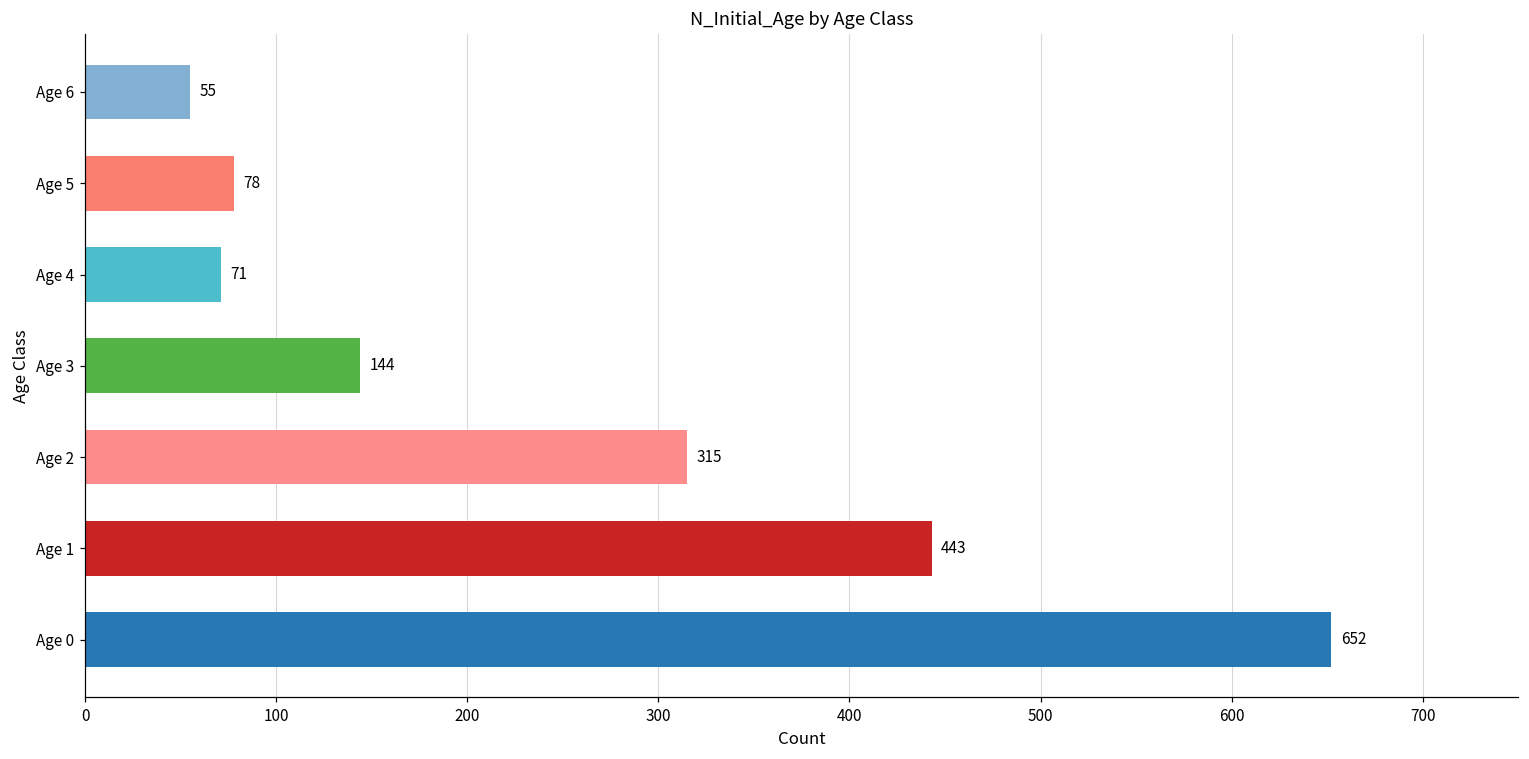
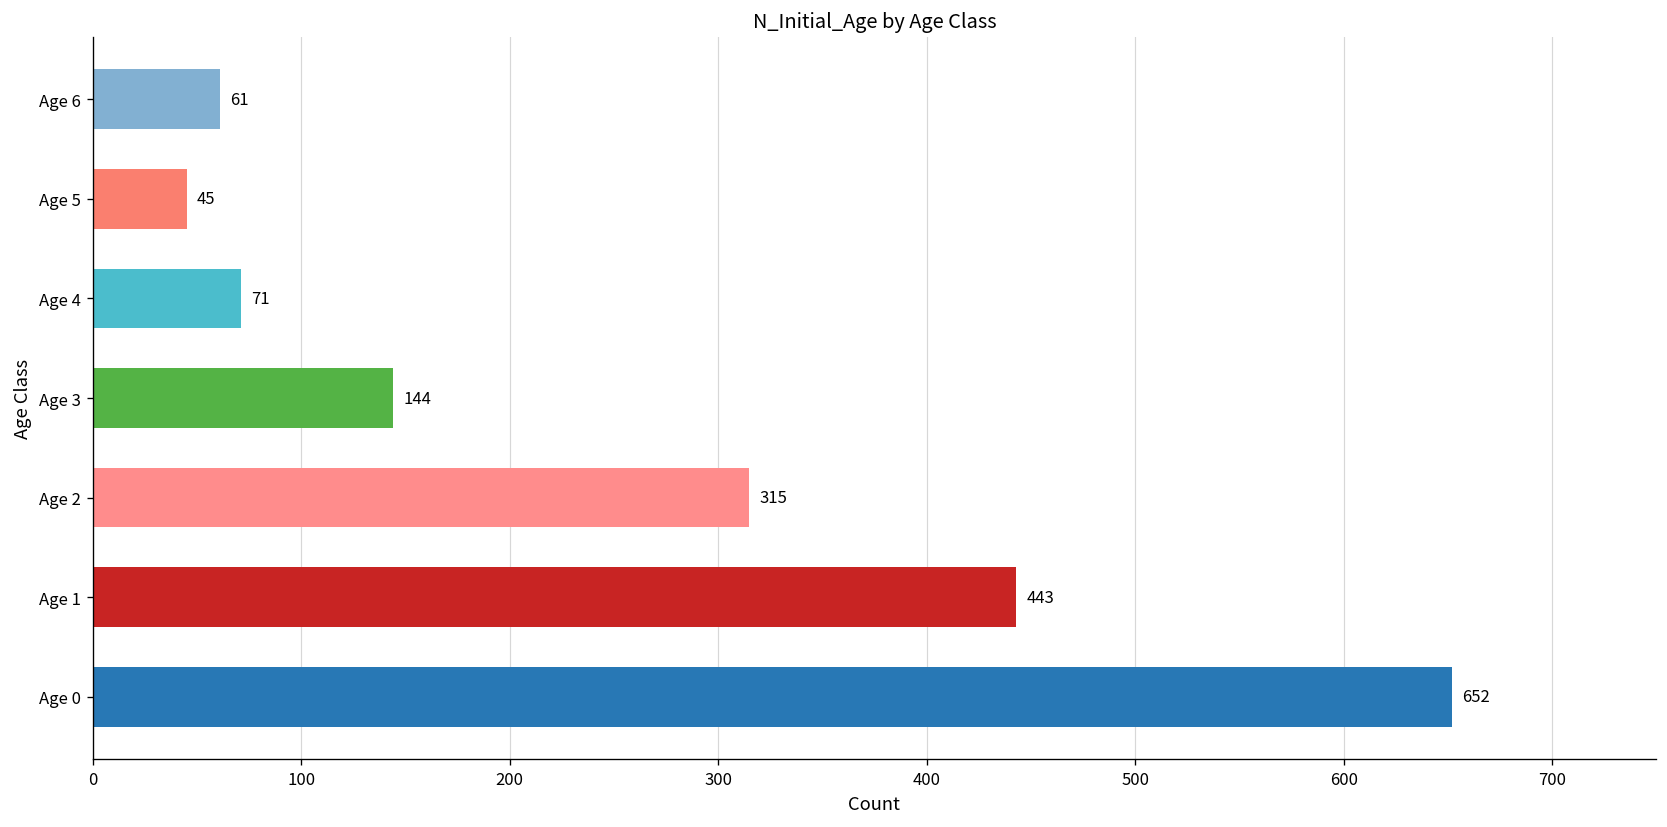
Age 6: 55 -> 61
Age 5: 78 -> 45
